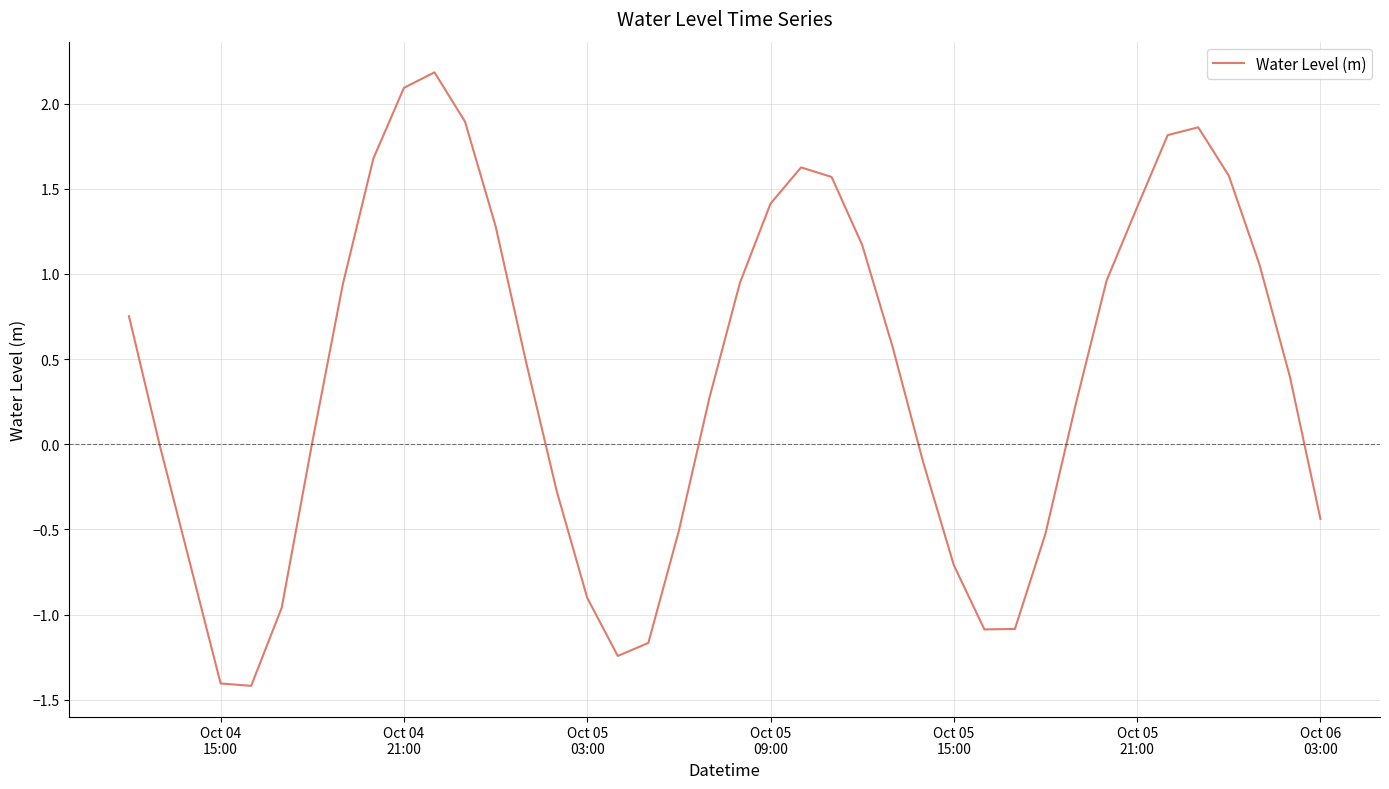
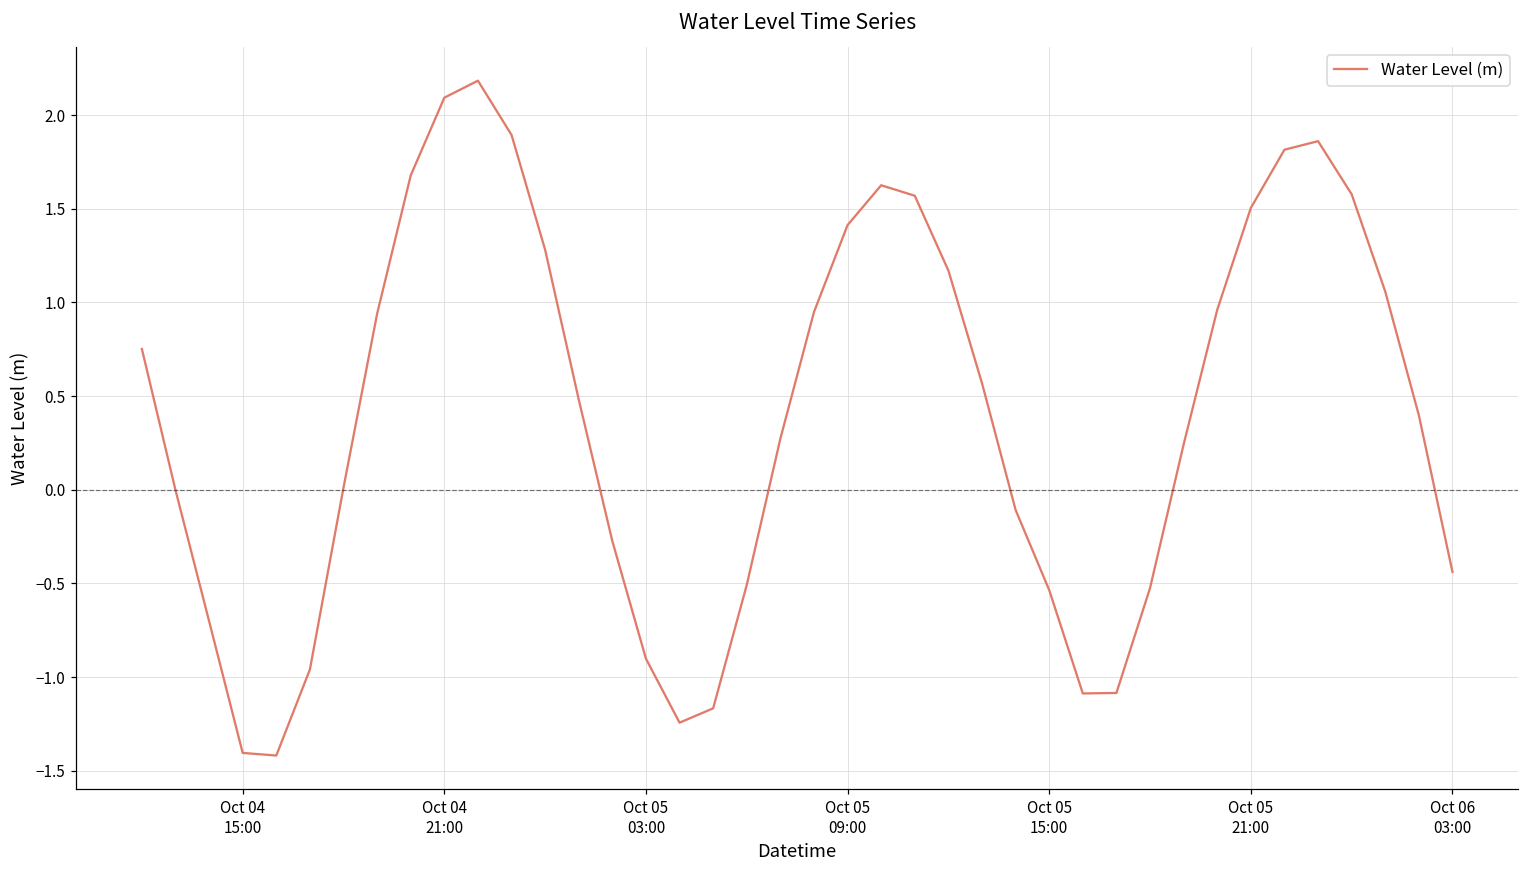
Oct 05 15:00: -0.71 -> -0.54
Oct 05 21:00: 1.39 -> 1.50
